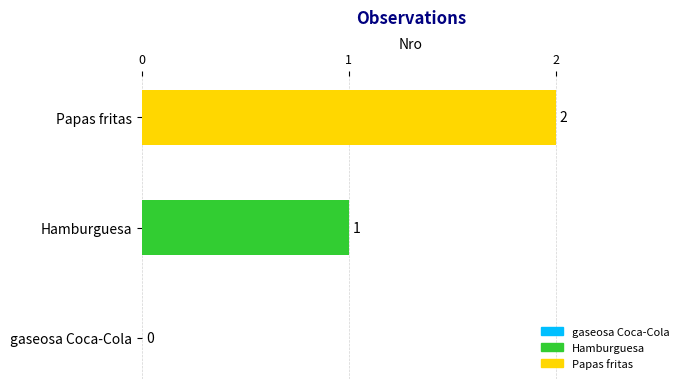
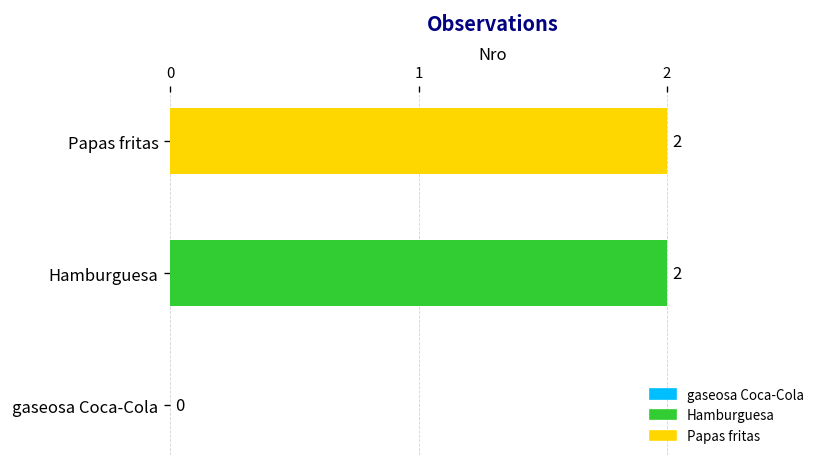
Hamburguesa: 1 -> 2
